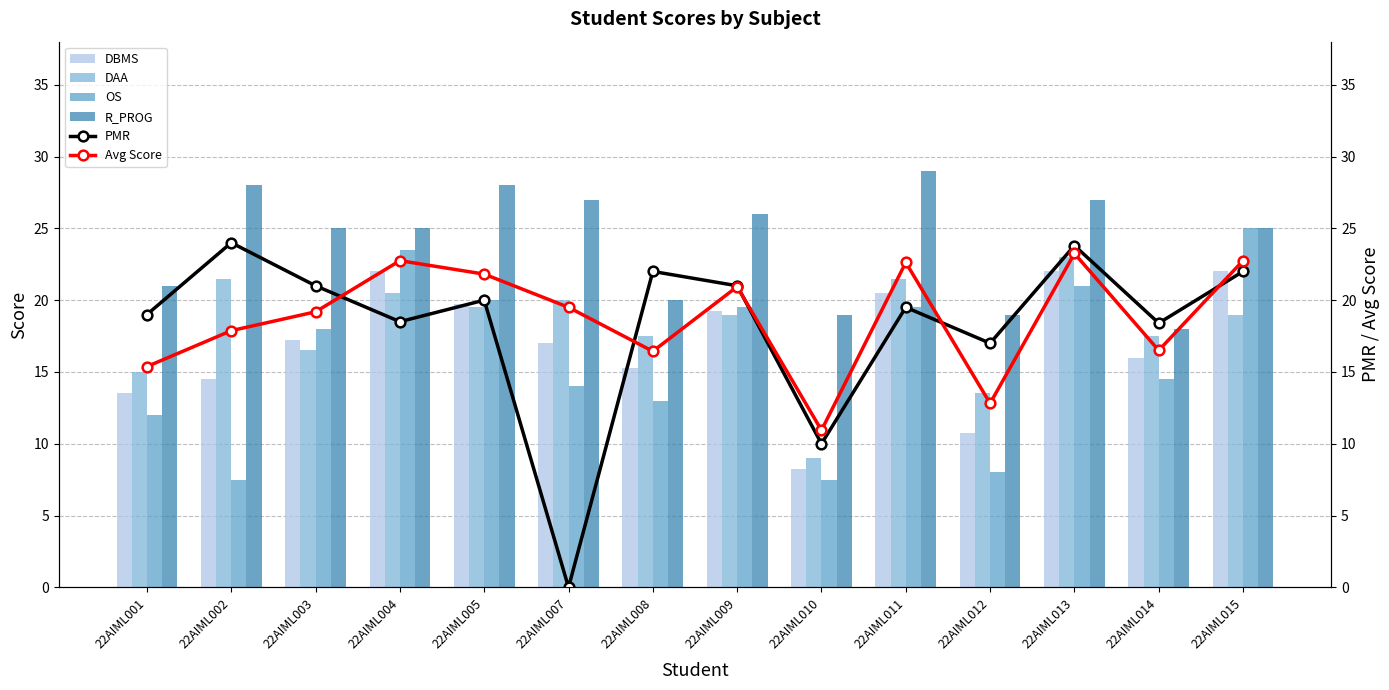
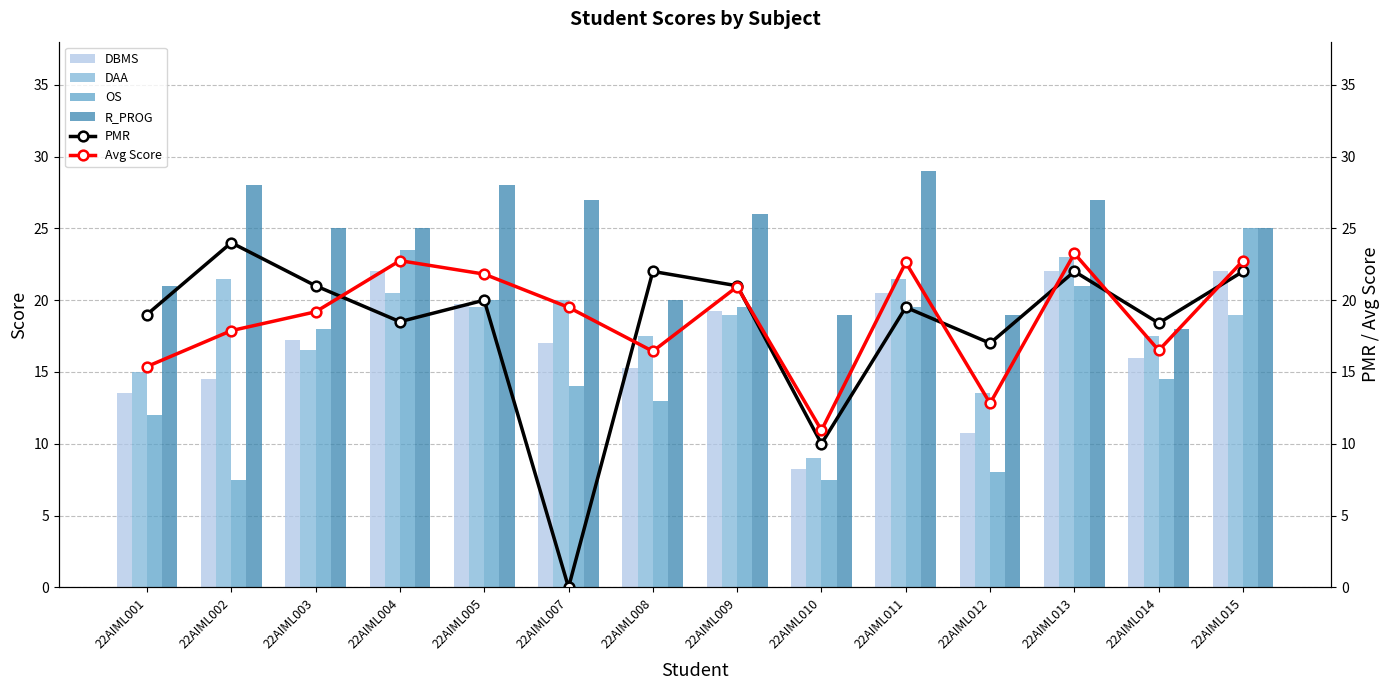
PMR, 22AIML013: 23.8 -> 22.0
